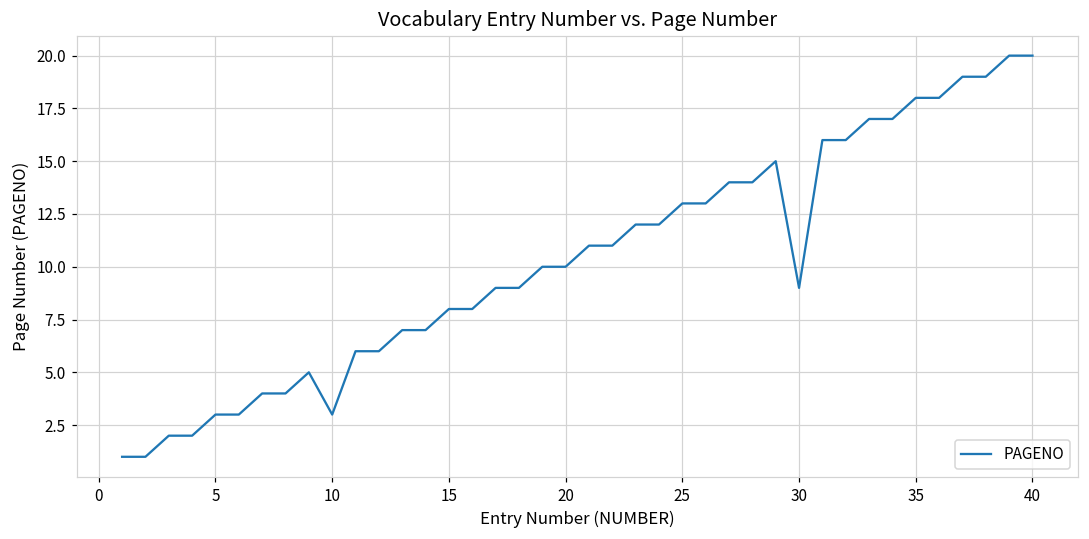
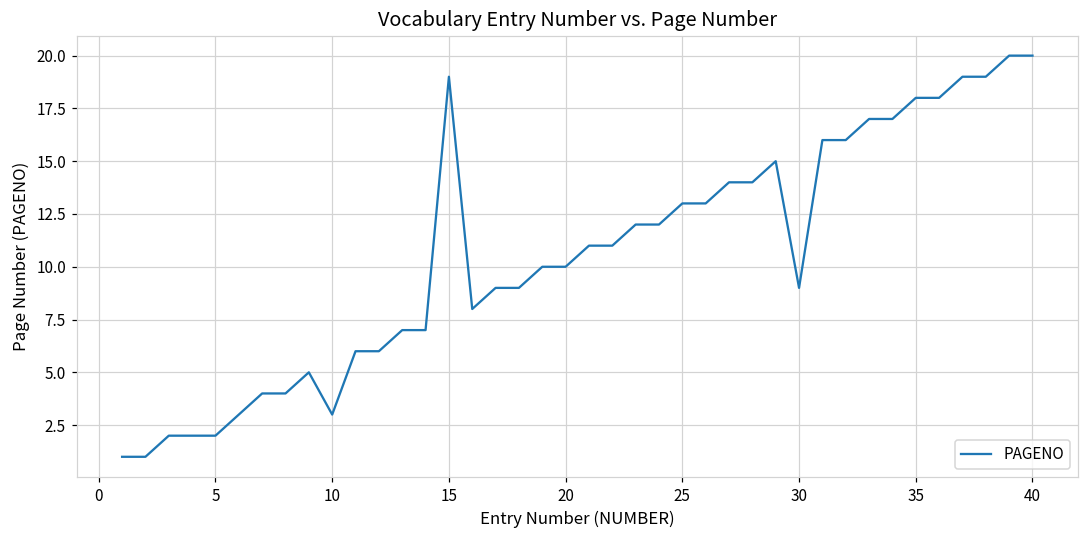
5: 3 -> 2
15: 8 -> 19
